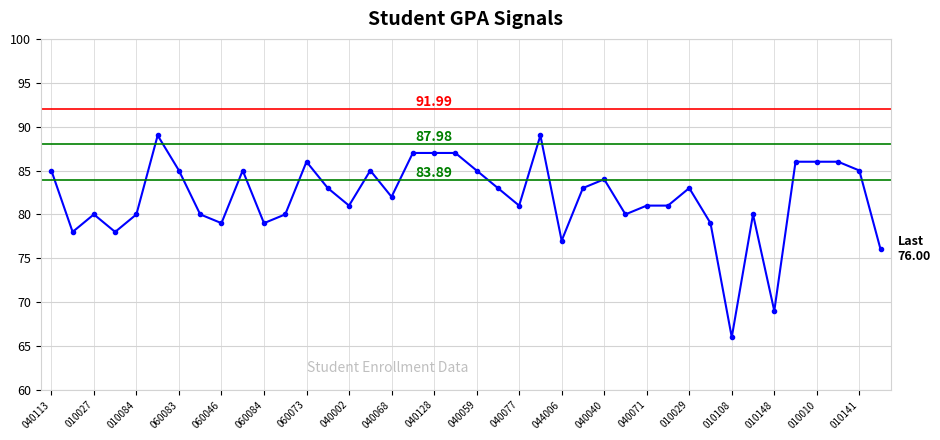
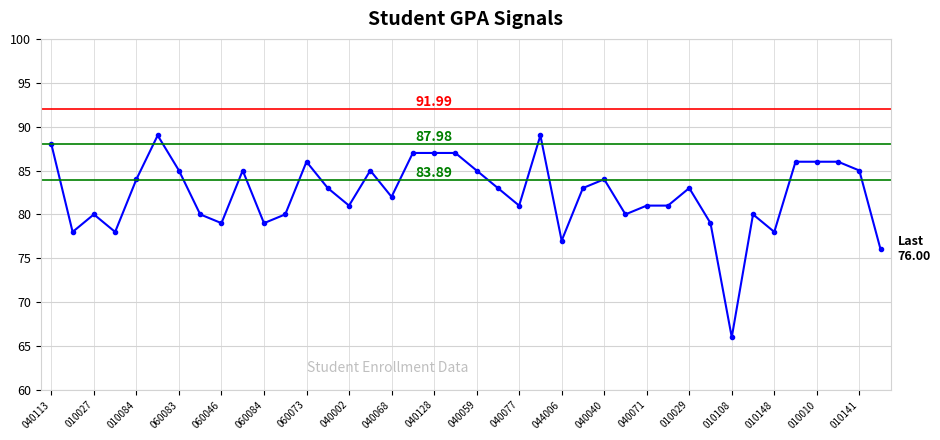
040113: 85 -> 88
010084: 80 -> 84
010148: 69 -> 78
